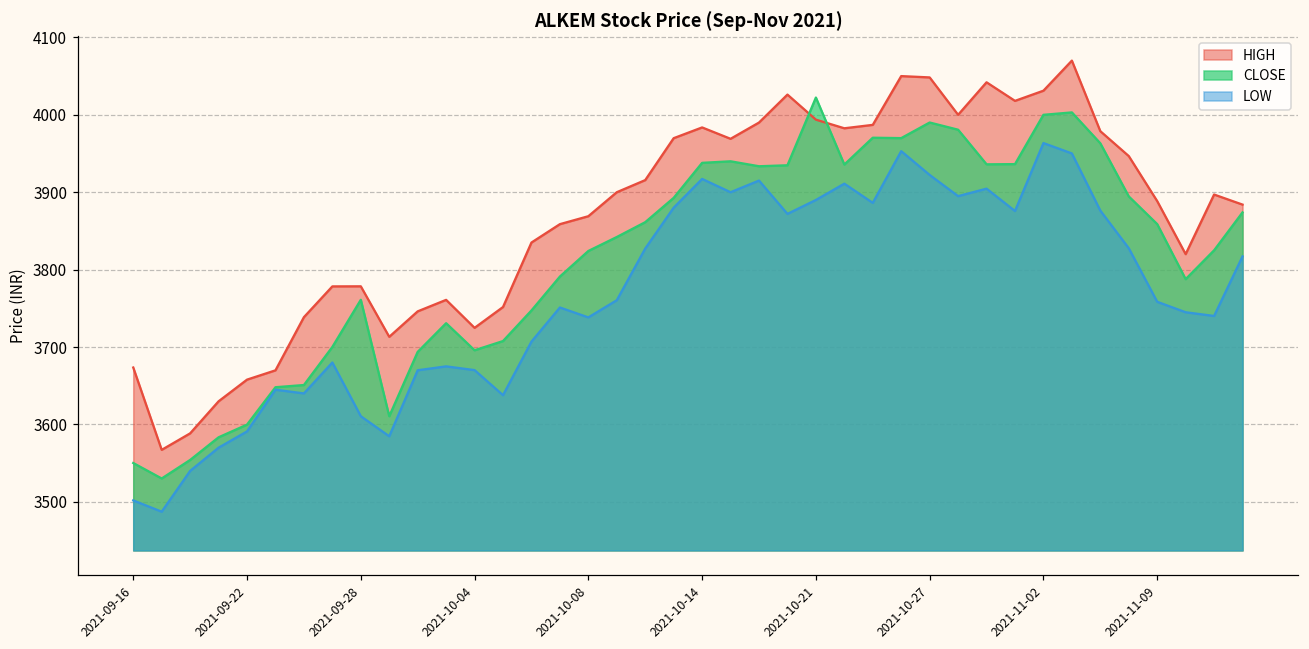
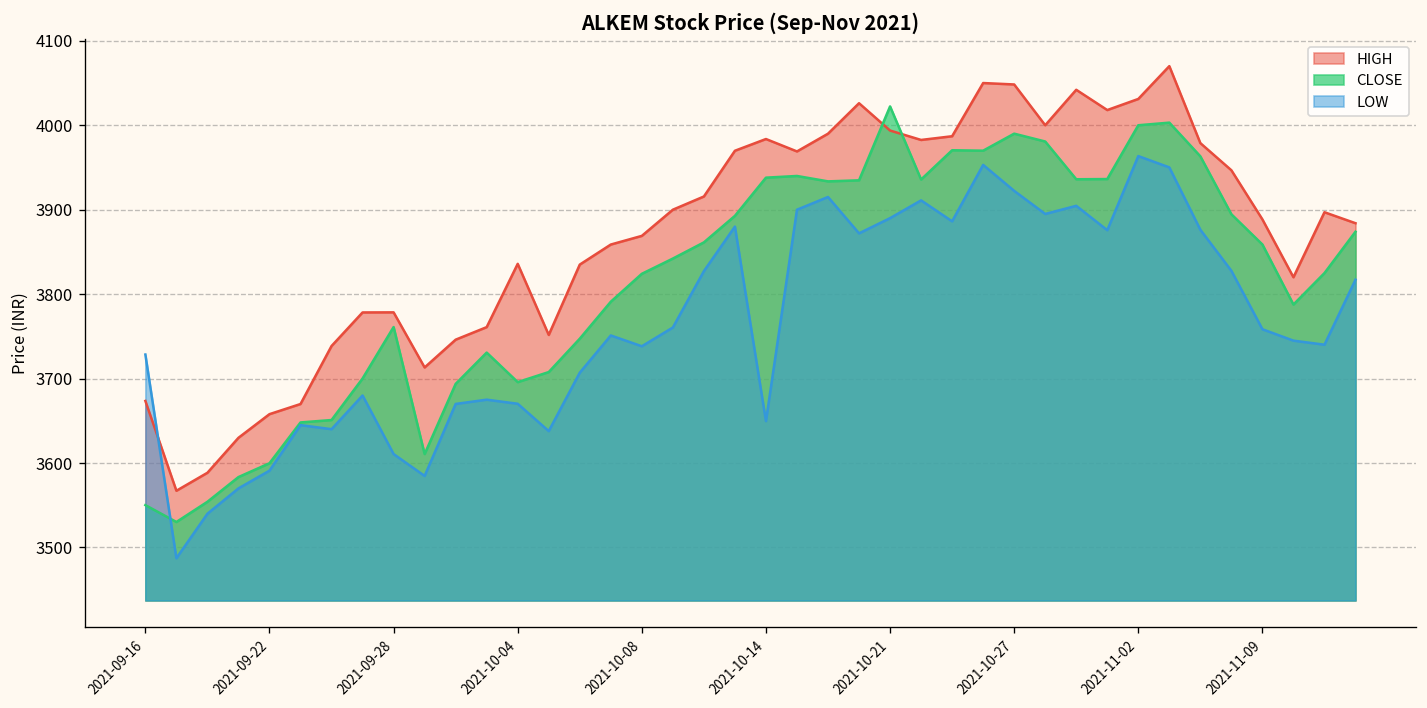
LOW, 2021-09-16: 3500 -> 3730
HIGH, 2021-10-04: 3720 -> 3840
LOW, 2021-10-14: 3920 -> 3650
